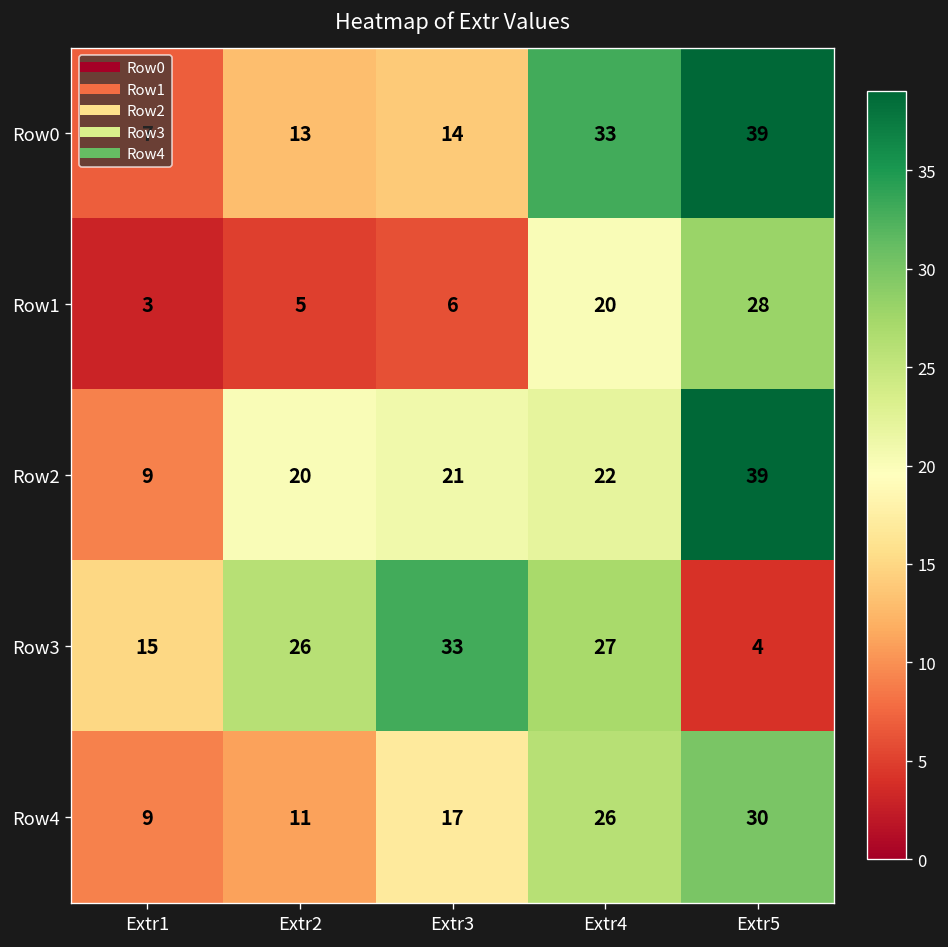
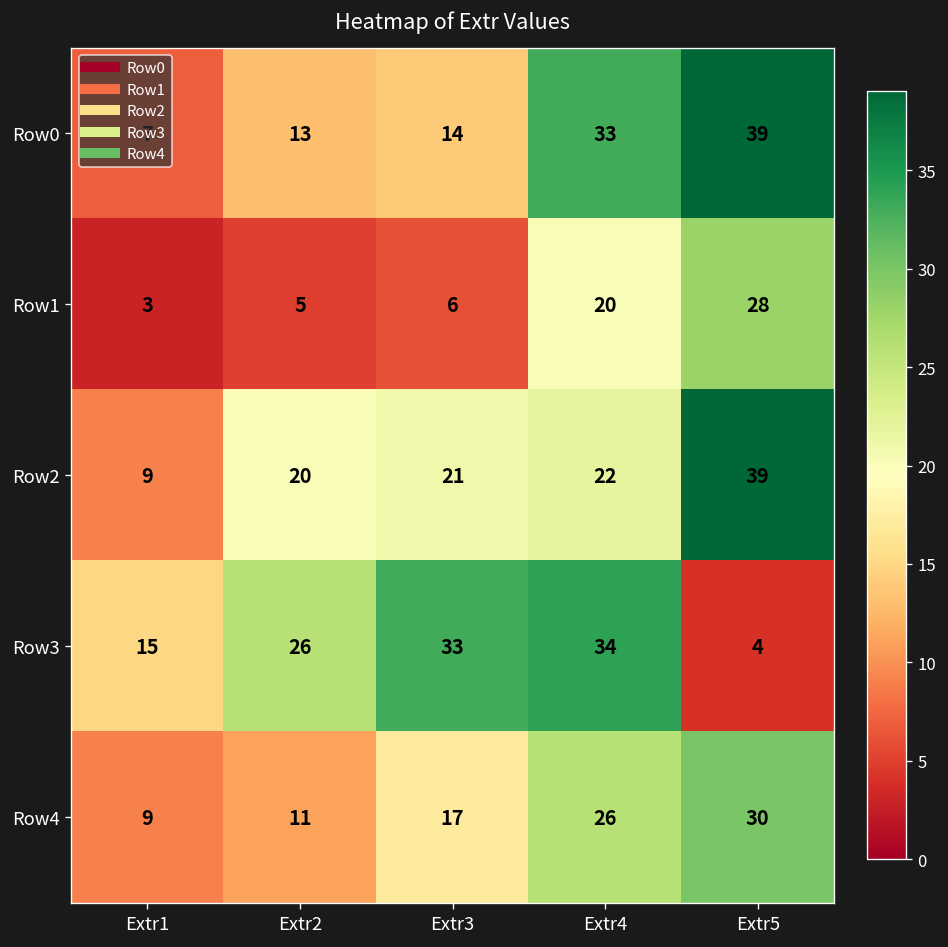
Row3, Extr4: 27 -> 34
